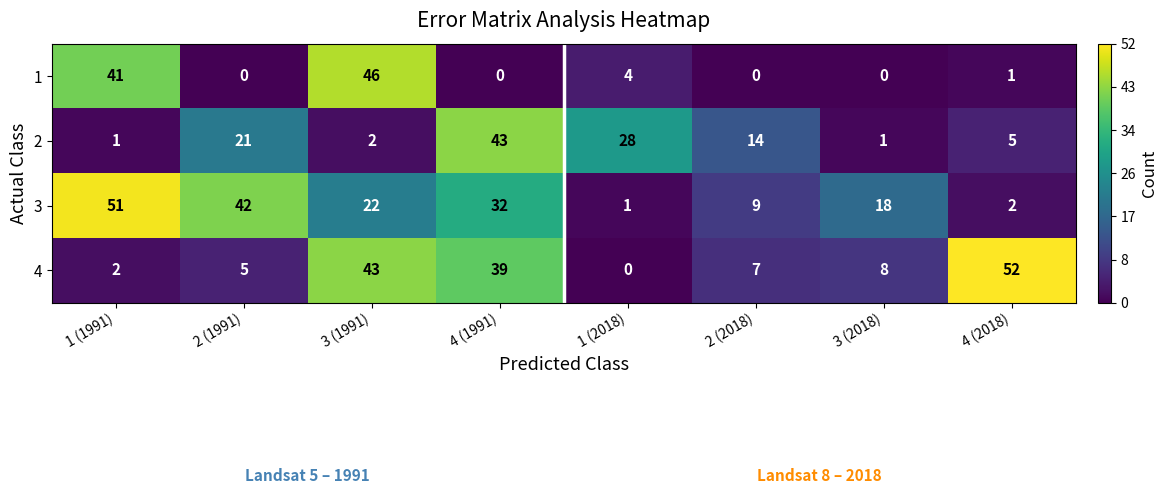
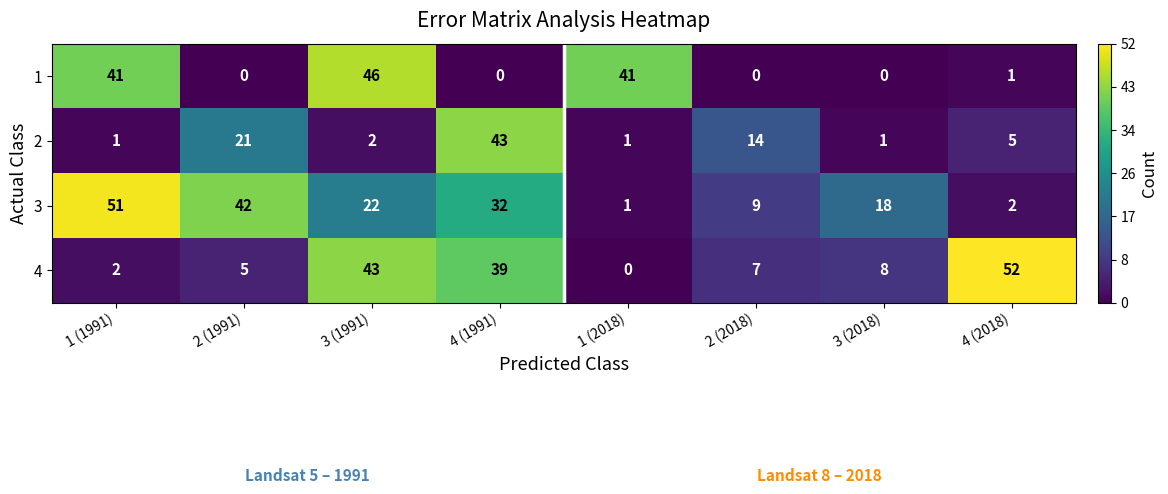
1, 1 (2018): 4 -> 41
2, 1 (2018): 28 -> 1
